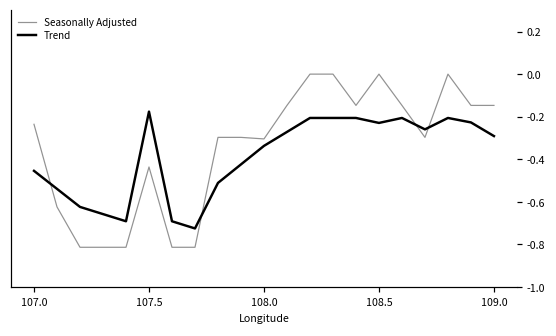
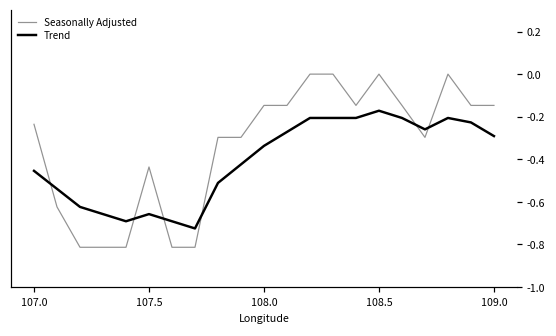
Trend, 107.5: -0.18 -> -0.66
Seasonally Adjusted, 108.0: -0.30 -> -0.15
Trend, 108.5: -0.23 -> -0.17
